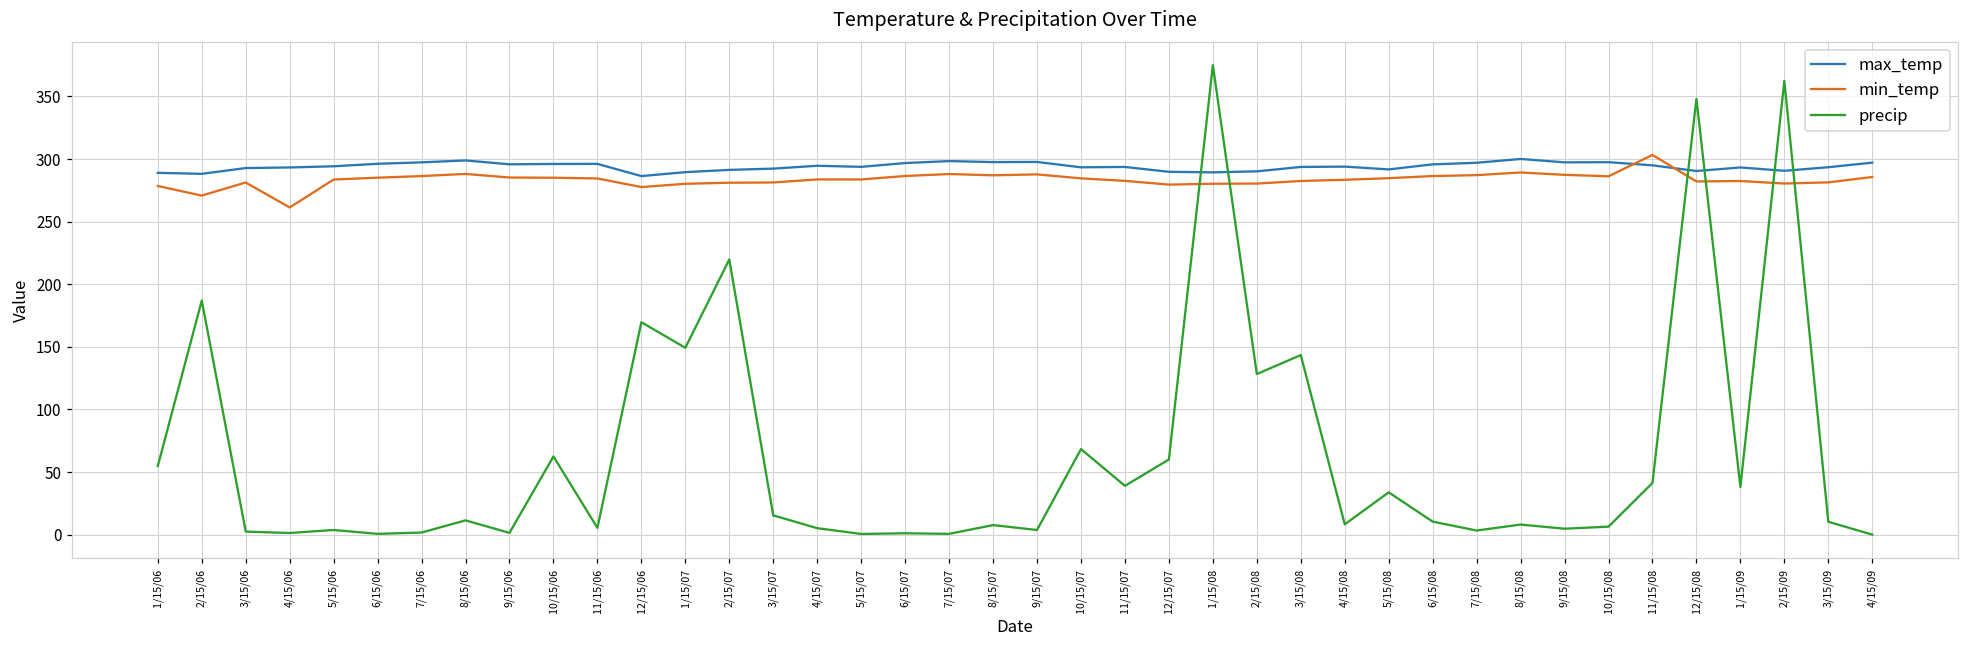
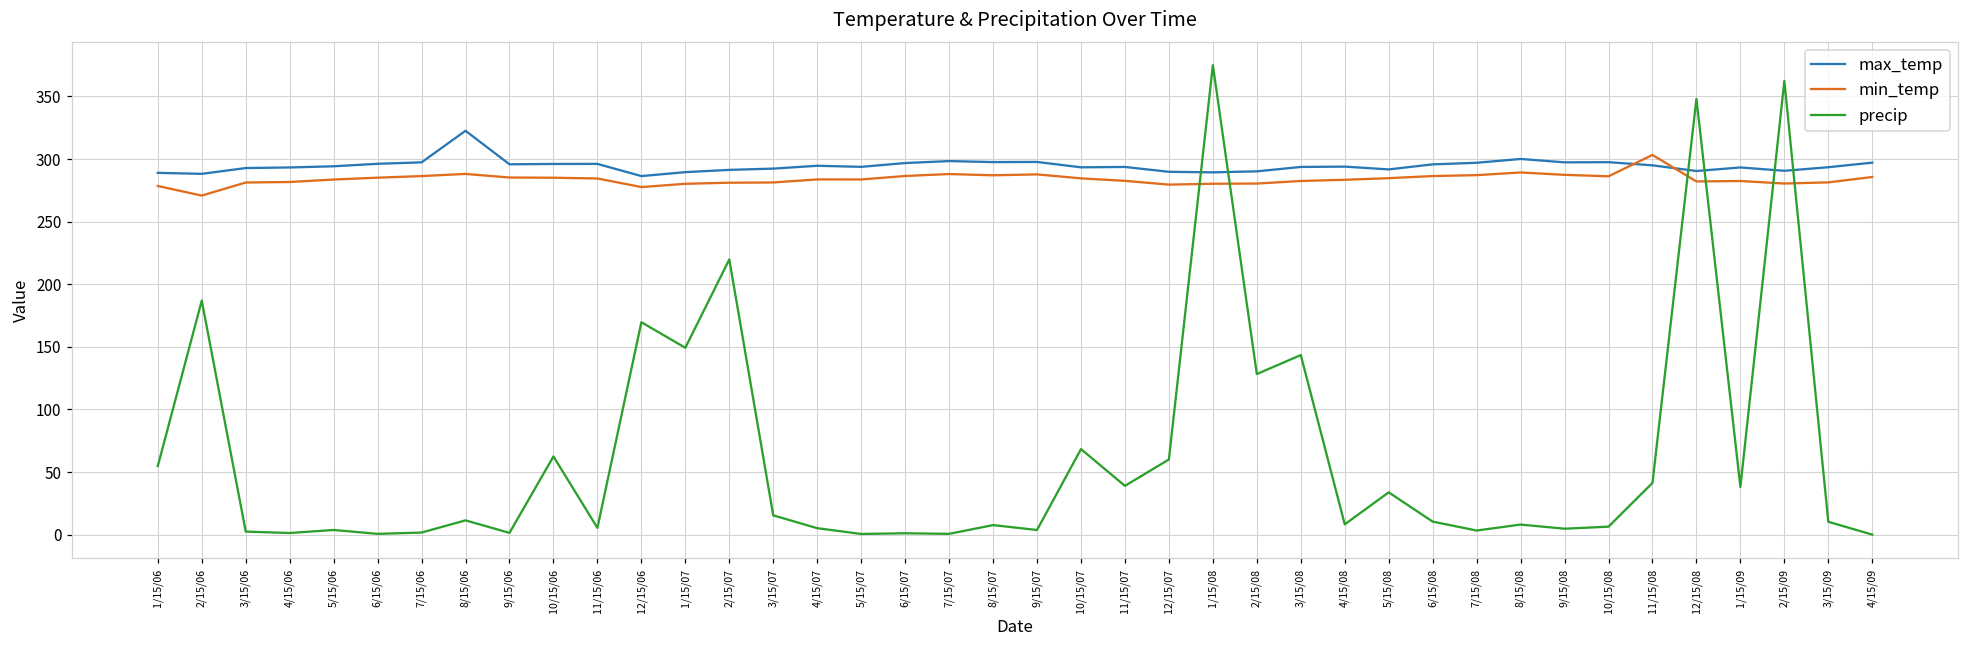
min_temp, 4/15/06: 261 -> 282
max_temp, 8/15/06: 299 -> 323
